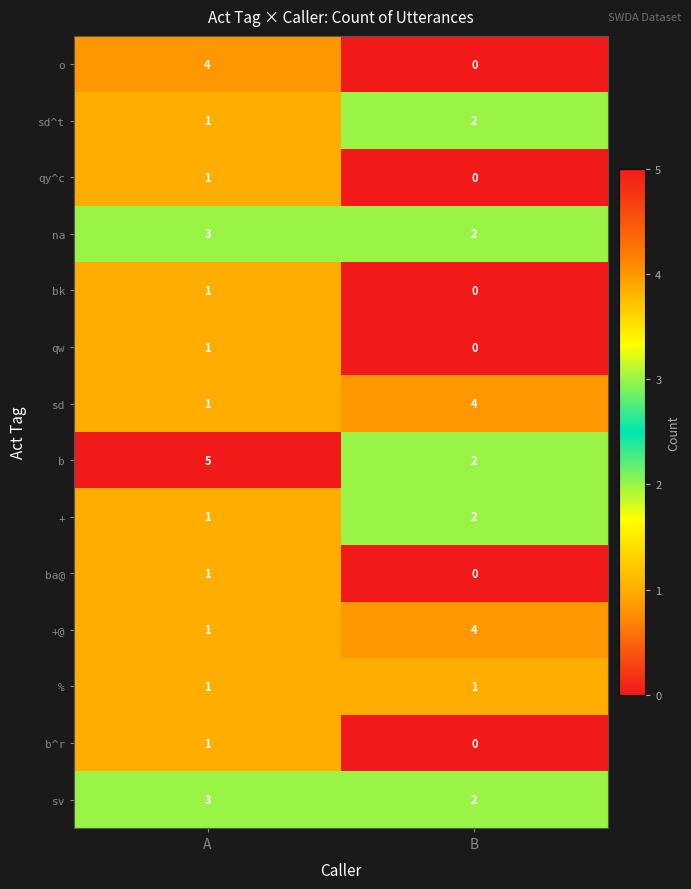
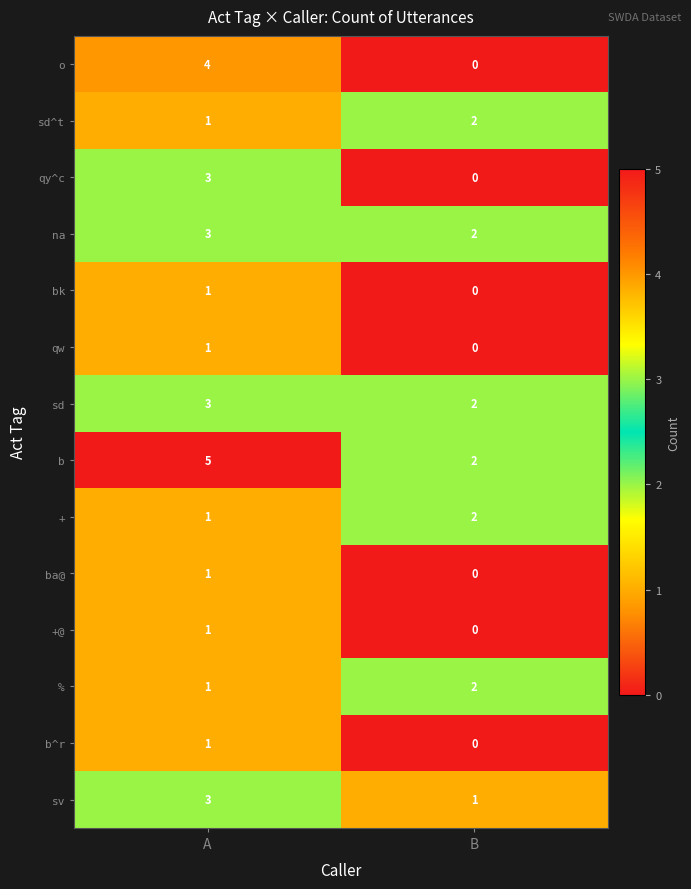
qy^c, A: 1 -> 3
sd, A: 1 -> 3
sd, B: 4 -> 2
+@, B: 4 -> 0
%, B: 1 -> 2
sv, B: 2 -> 1
